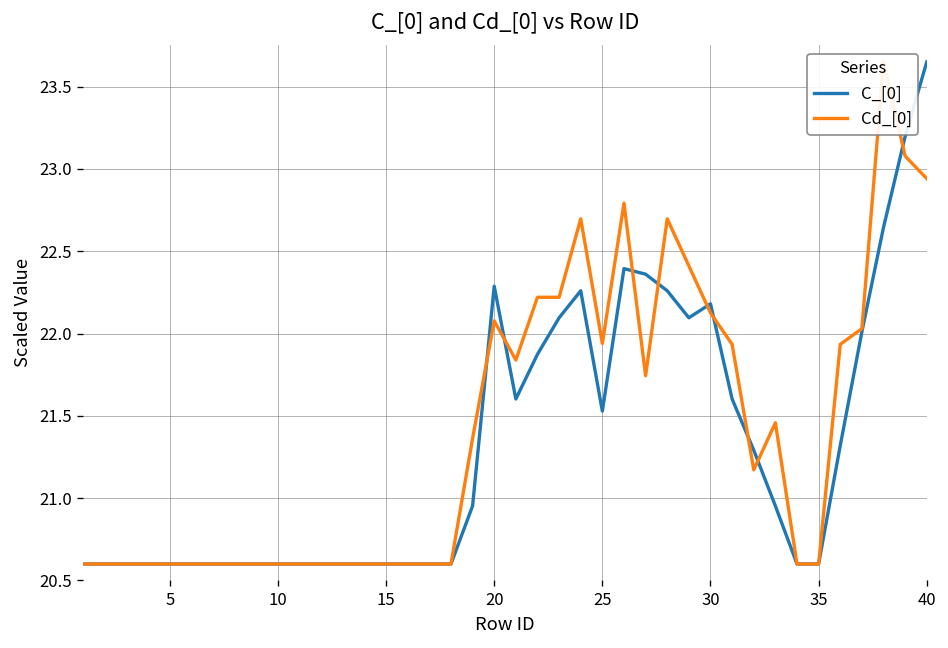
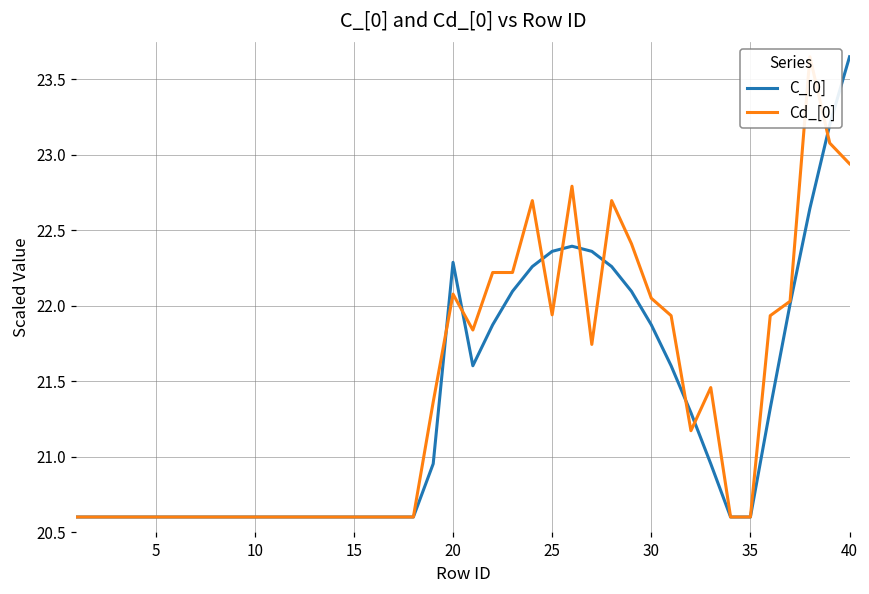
C_[0], 25: 21.53 -> 22.36
C_[0], 30: 22.18 -> 21.87
Cd_[0], 30: 22.13 -> 22.05
